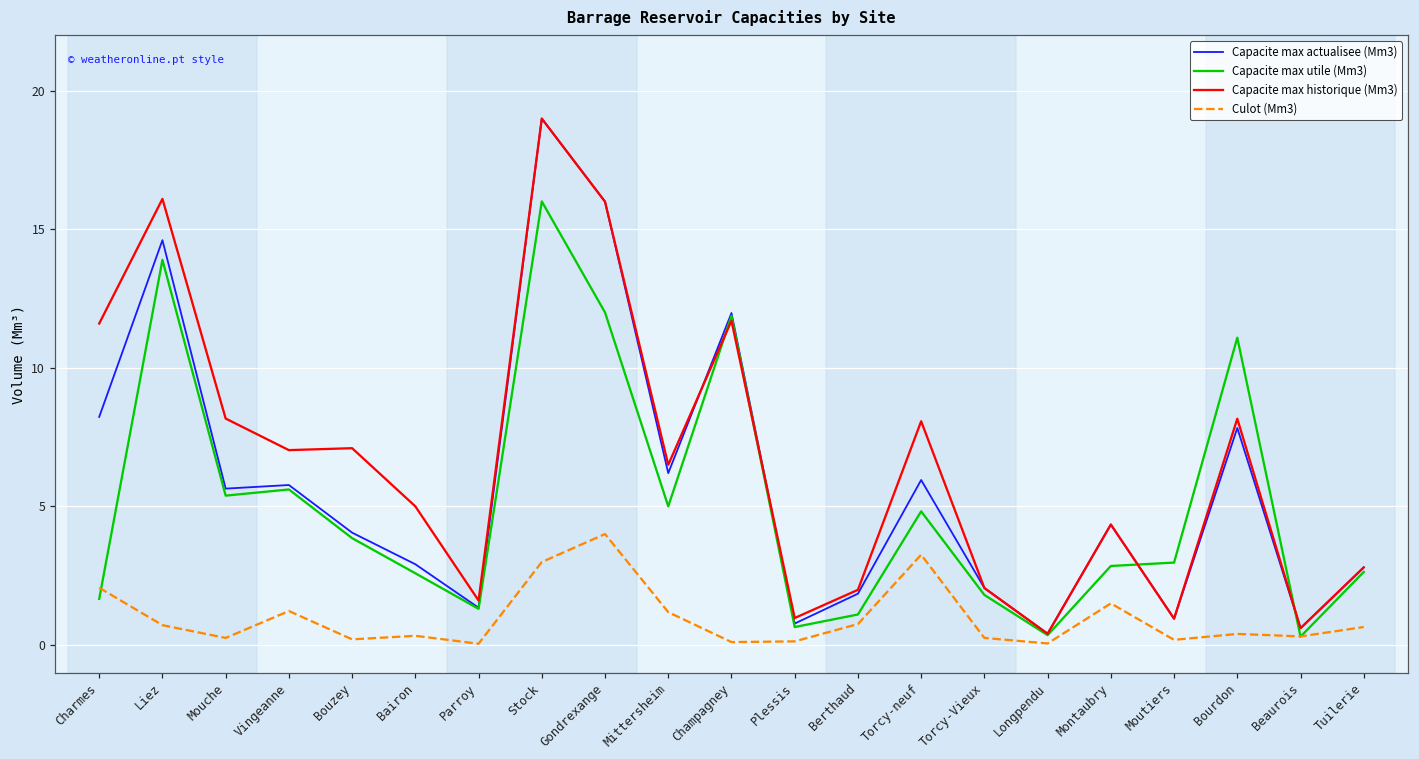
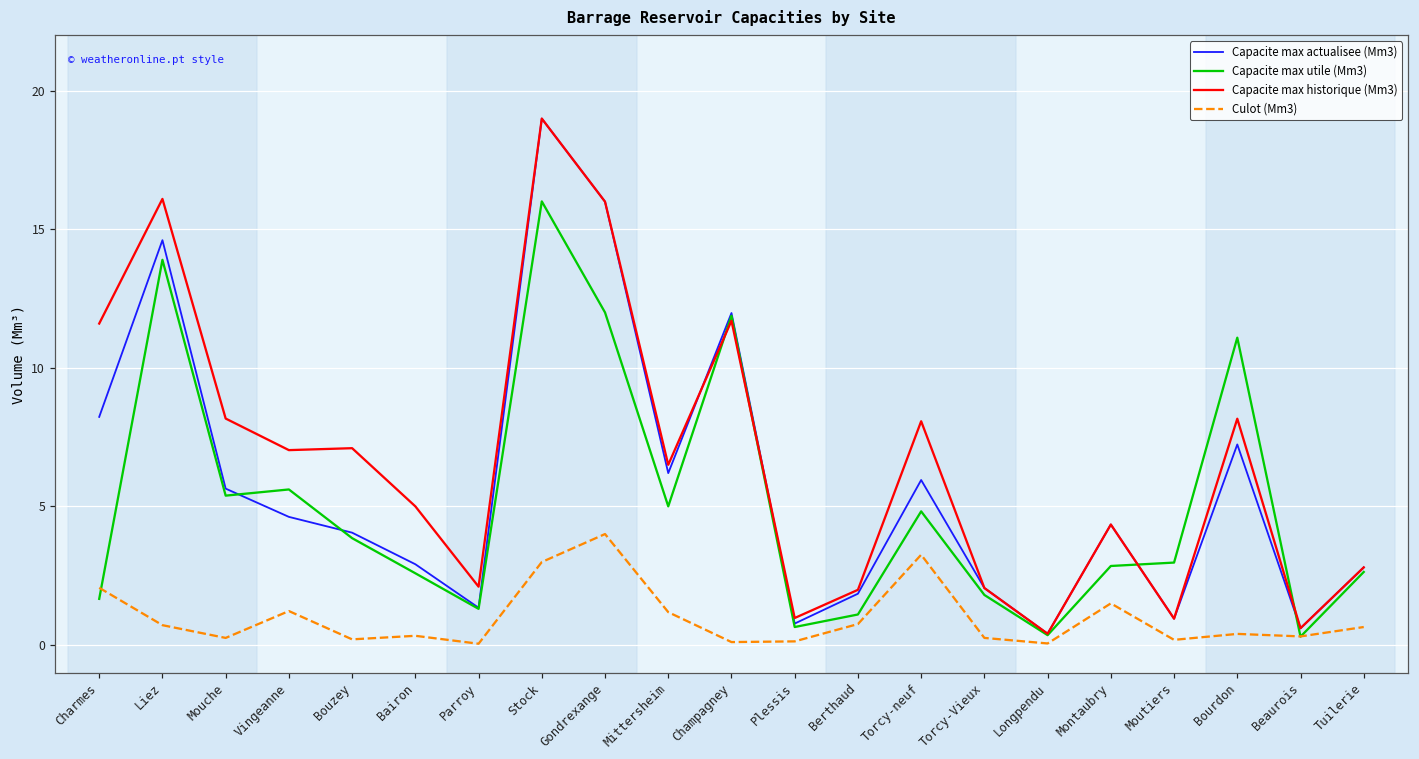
Capacite max actualisee (Mm3), Vingeanne: 5.8 -> 4.6
Capacite max historique (Mm3), Parroy: 1.6 -> 2.1
Capacite max actualisee (Mm3), Bourdon: 7.8 -> 7.2
